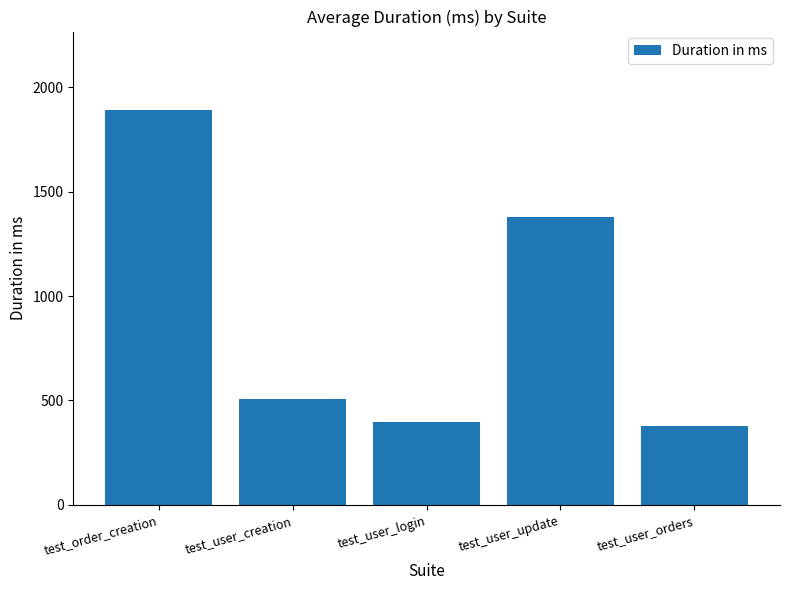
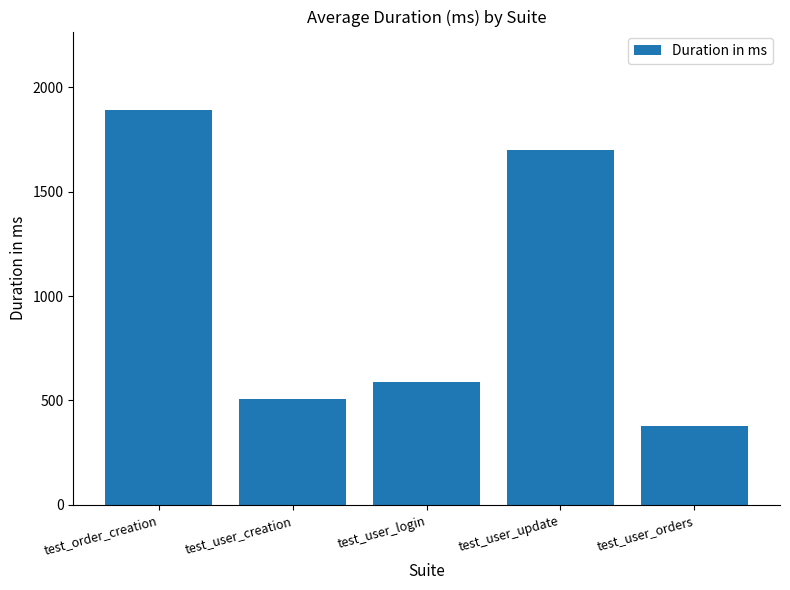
test_user_login: 400 -> 590
test_user_update: 1380 -> 1700
